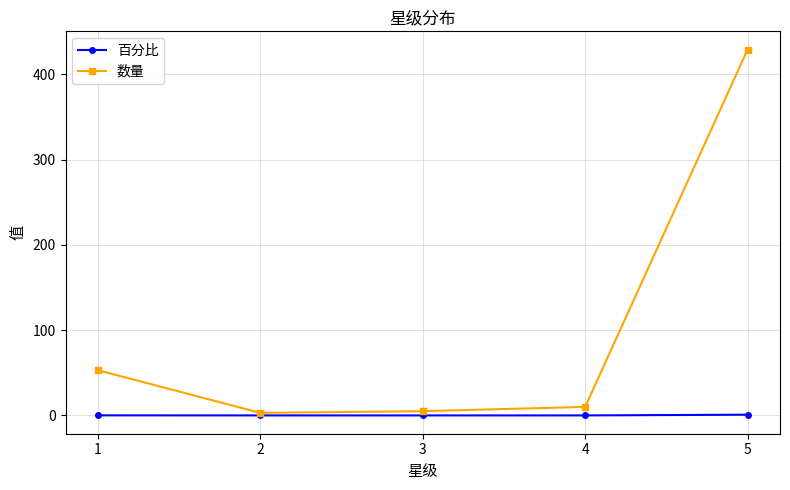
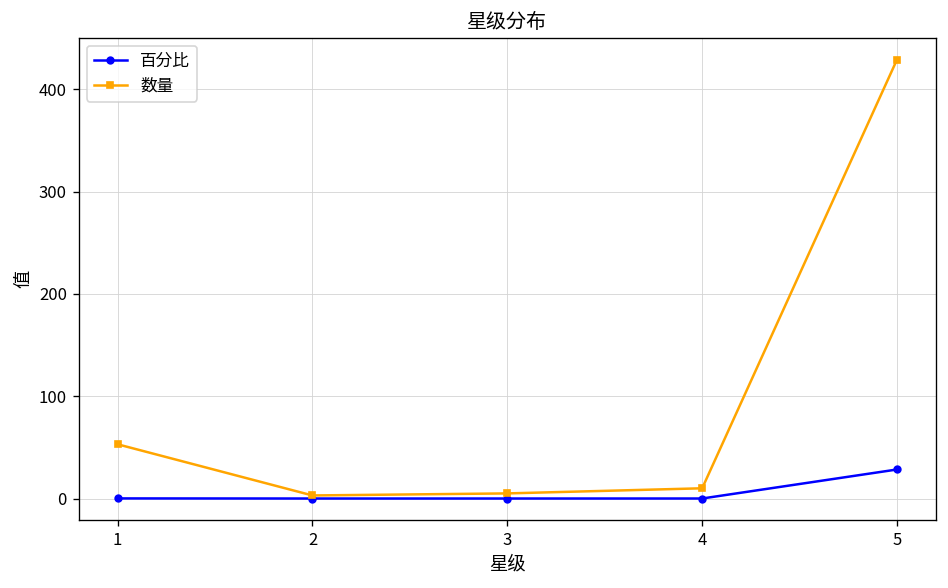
百分比, 5: 0 -> 30
